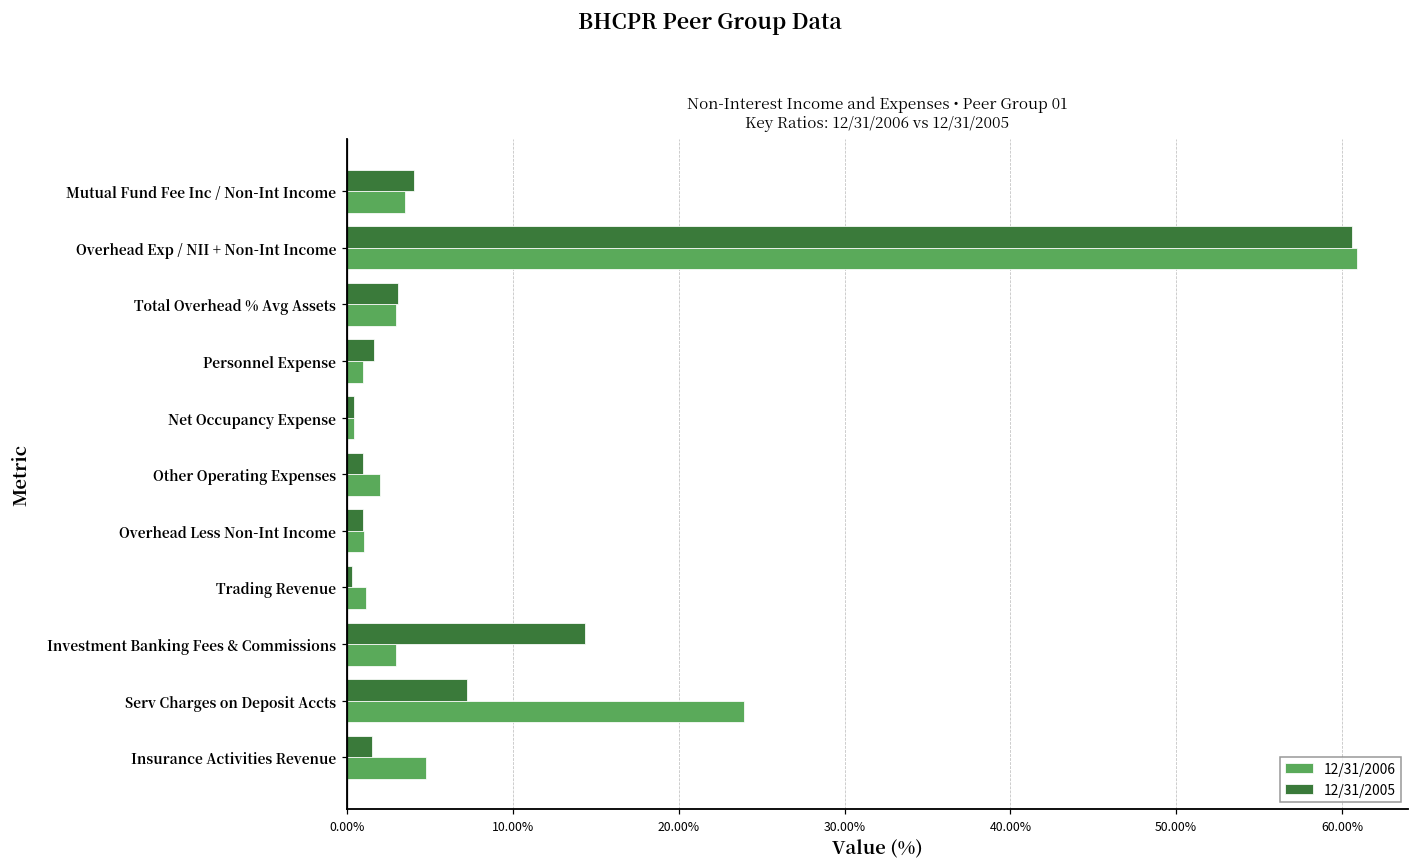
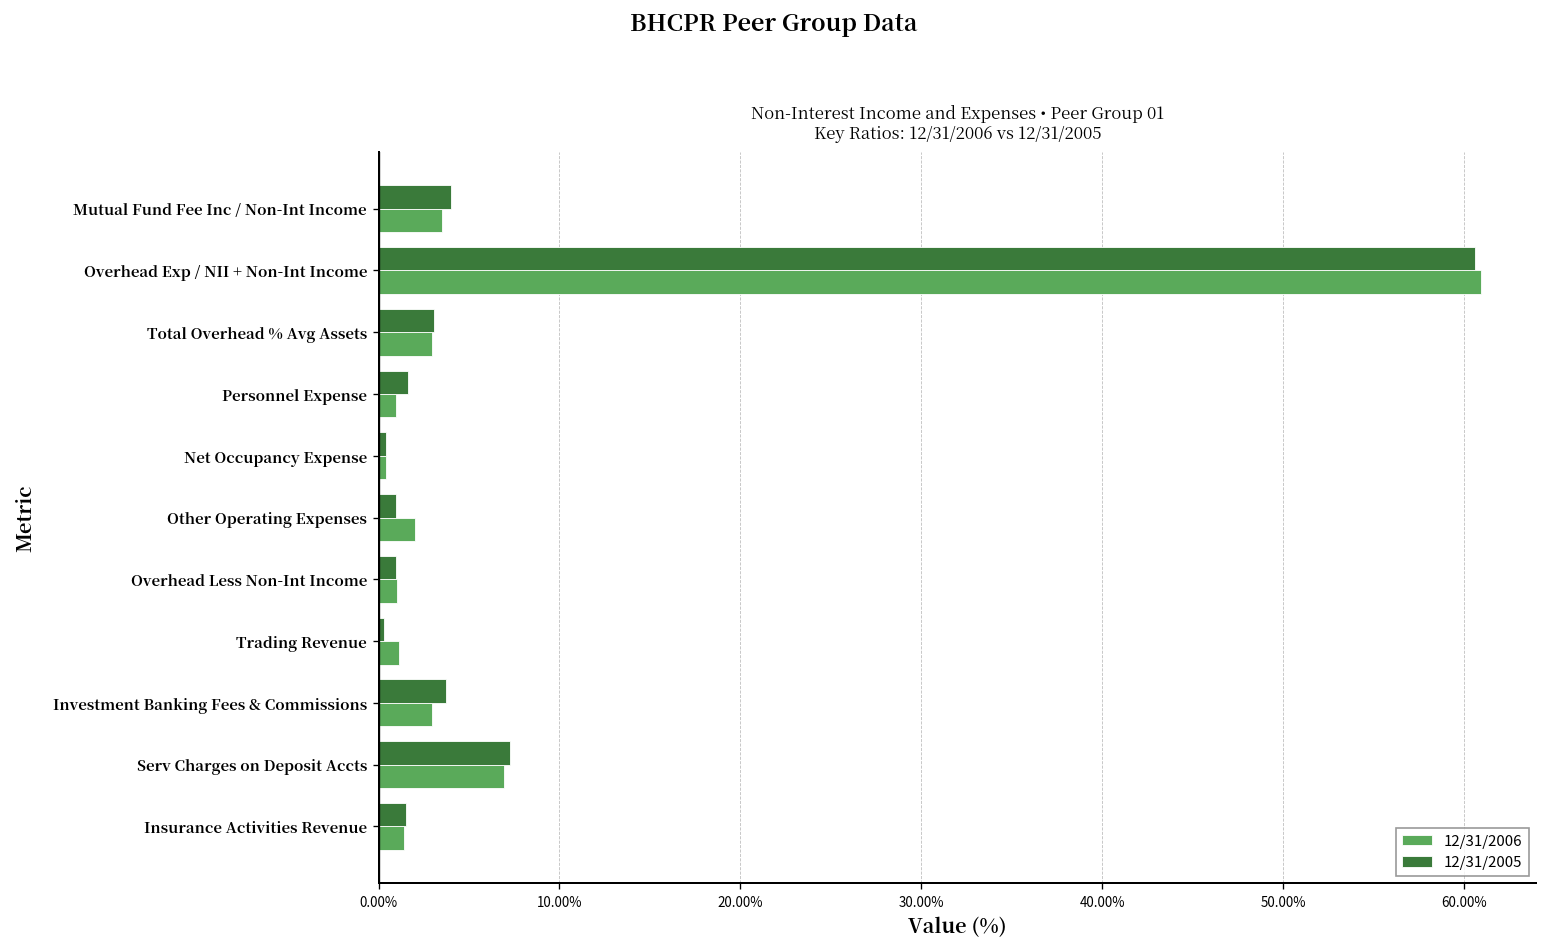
12/31/2005, Investment Banking Fees & Commissions: 14.3% -> 3.7%
12/31/2006, Serv Charges on Deposit Accts: 23.9% -> 6.9%
12/31/2006, Insurance Activities Revenue: 4.8% -> 1.4%
